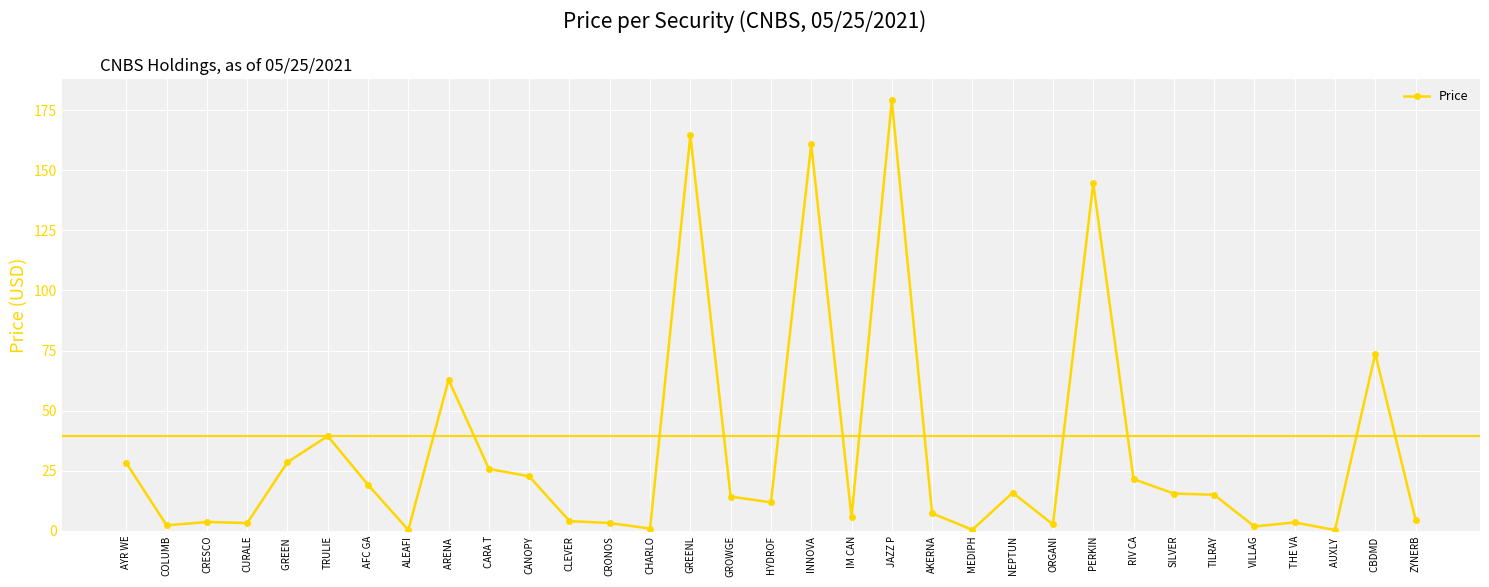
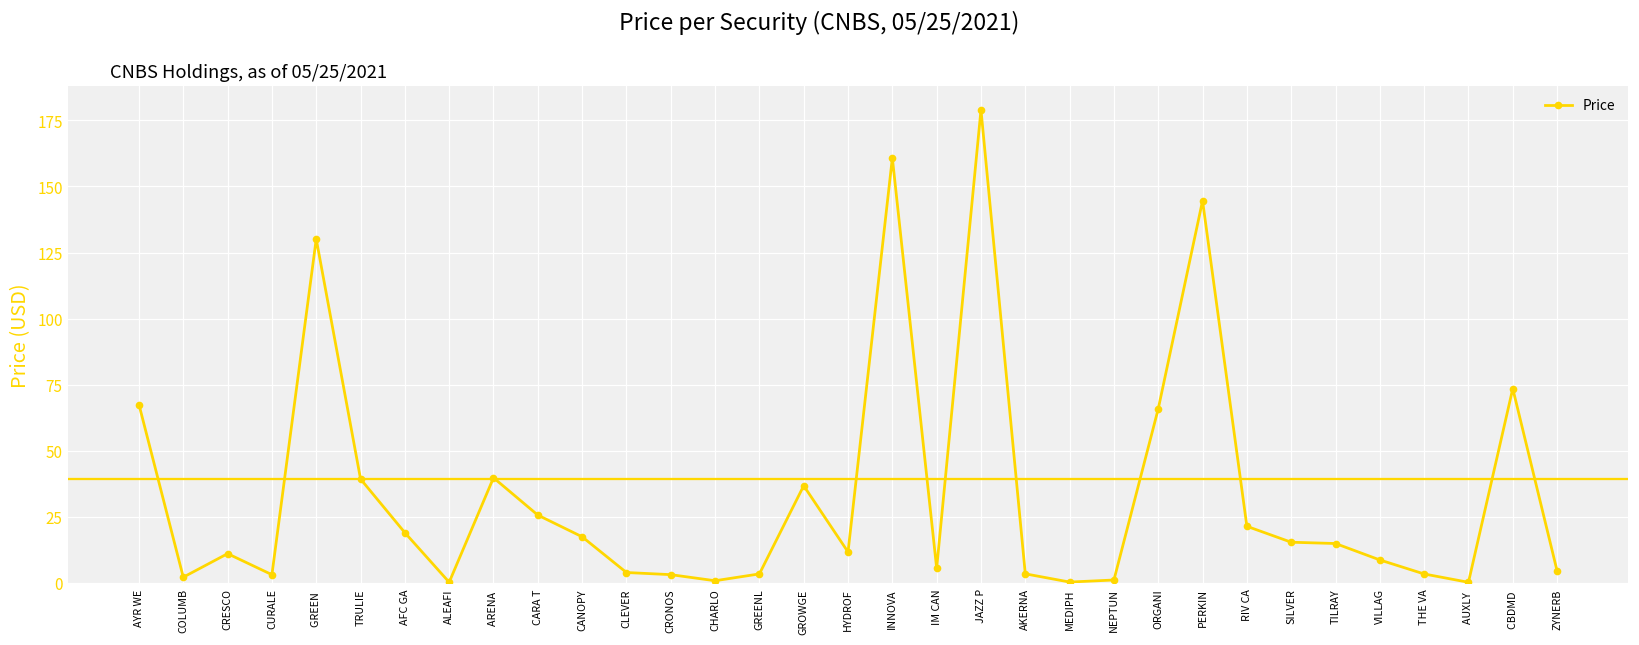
AYR WE: 28 -> 68
CRESCO: 4 -> 11
GREEN: 29 -> 130
ARENA: 63 -> 40
CANOPY: 23 -> 18
GREENL: 164 -> 4
GROWGE: 14 -> 37
AKERNA: 7 -> 4
NEPTUN: 16 -> 1
ORGANI: 3 -> 66
VILLAG: 2 -> 9
